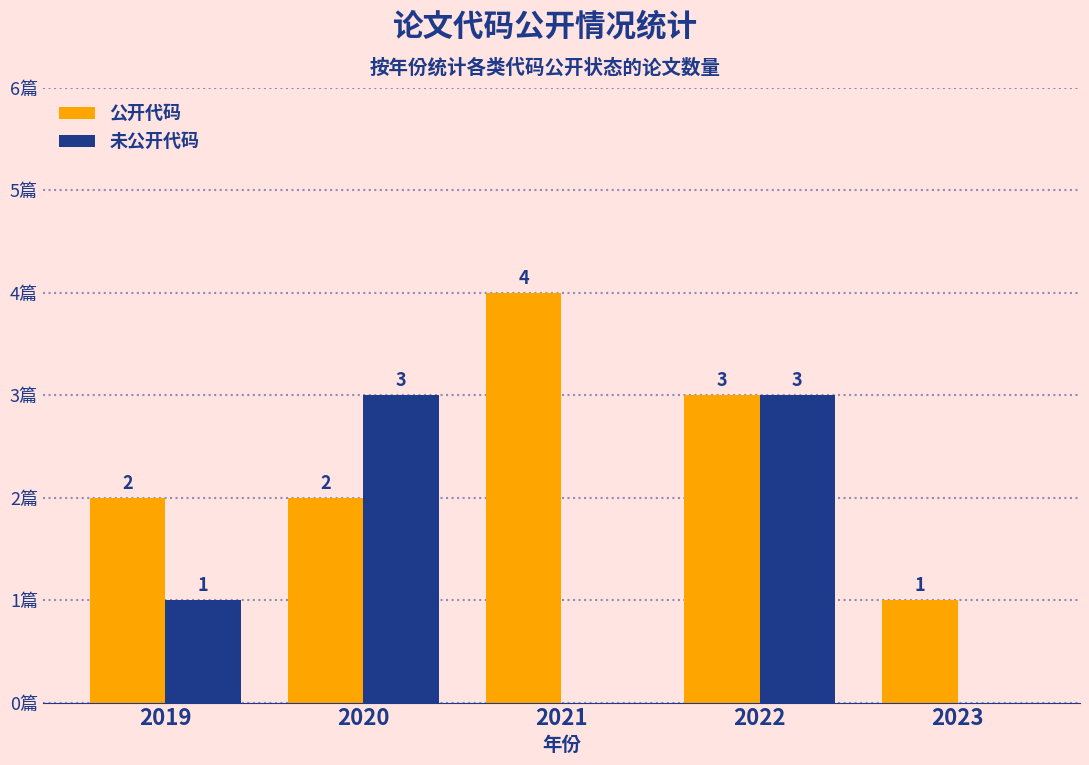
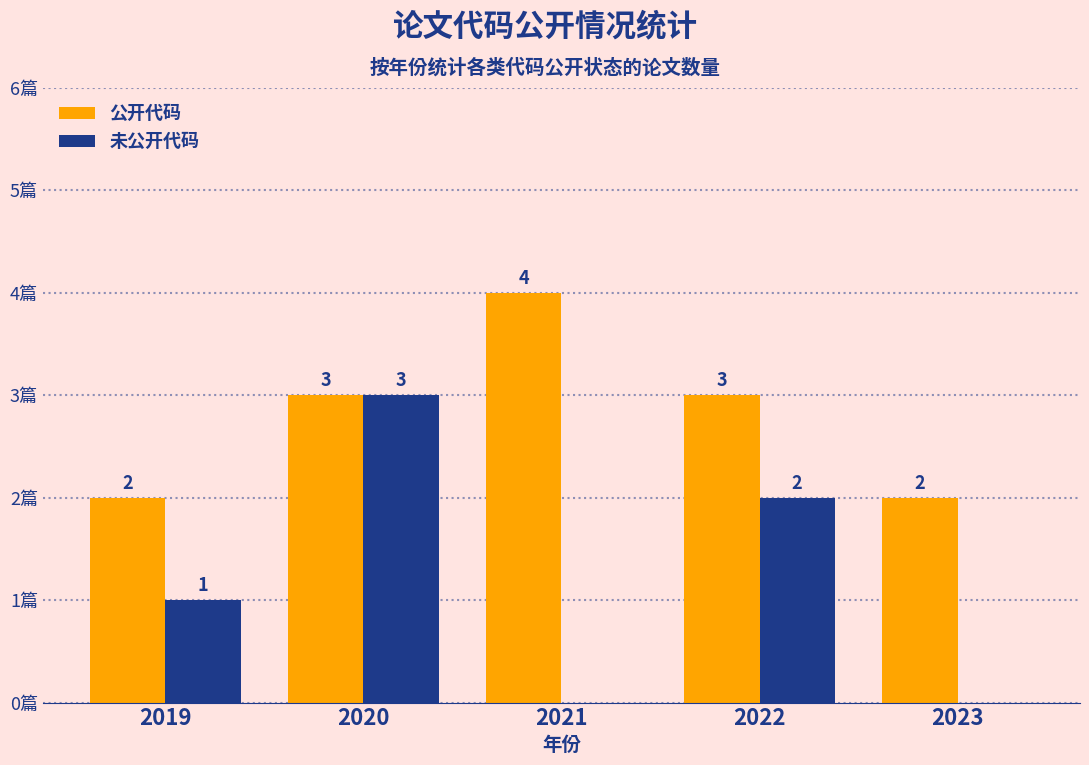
公开代码, 2020: 2 -> 3
未公开代码, 2022: 3 -> 2
公开代码, 2023: 1 -> 2
